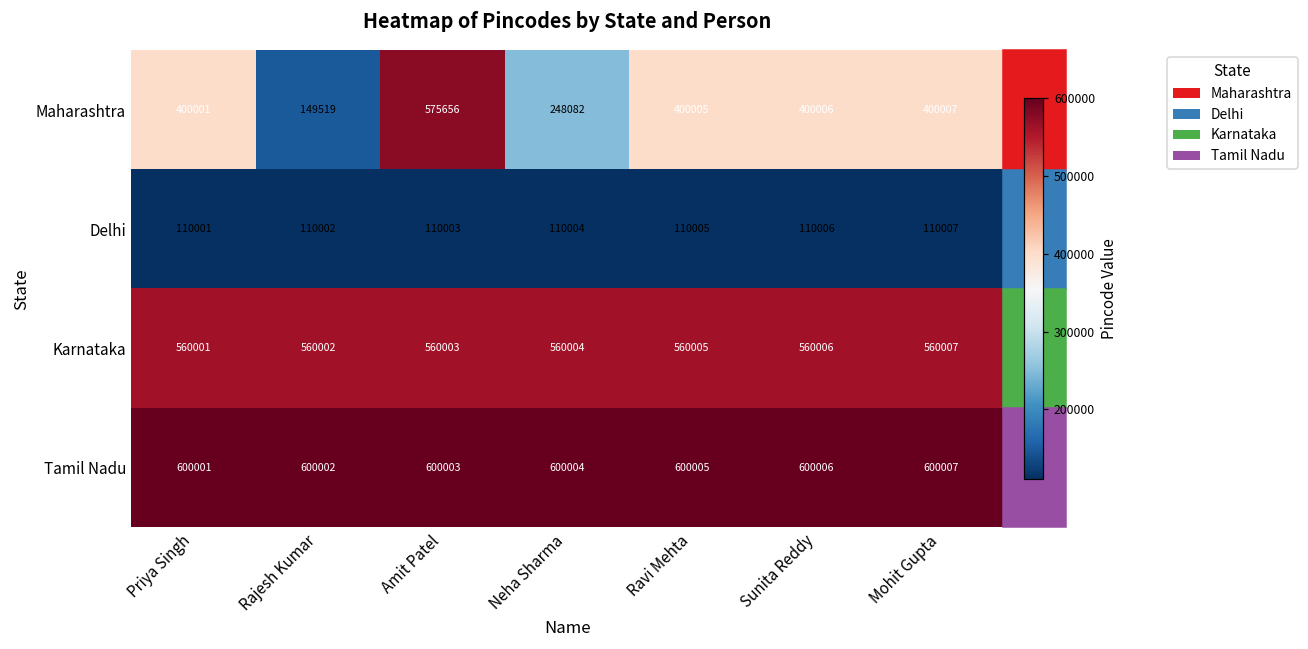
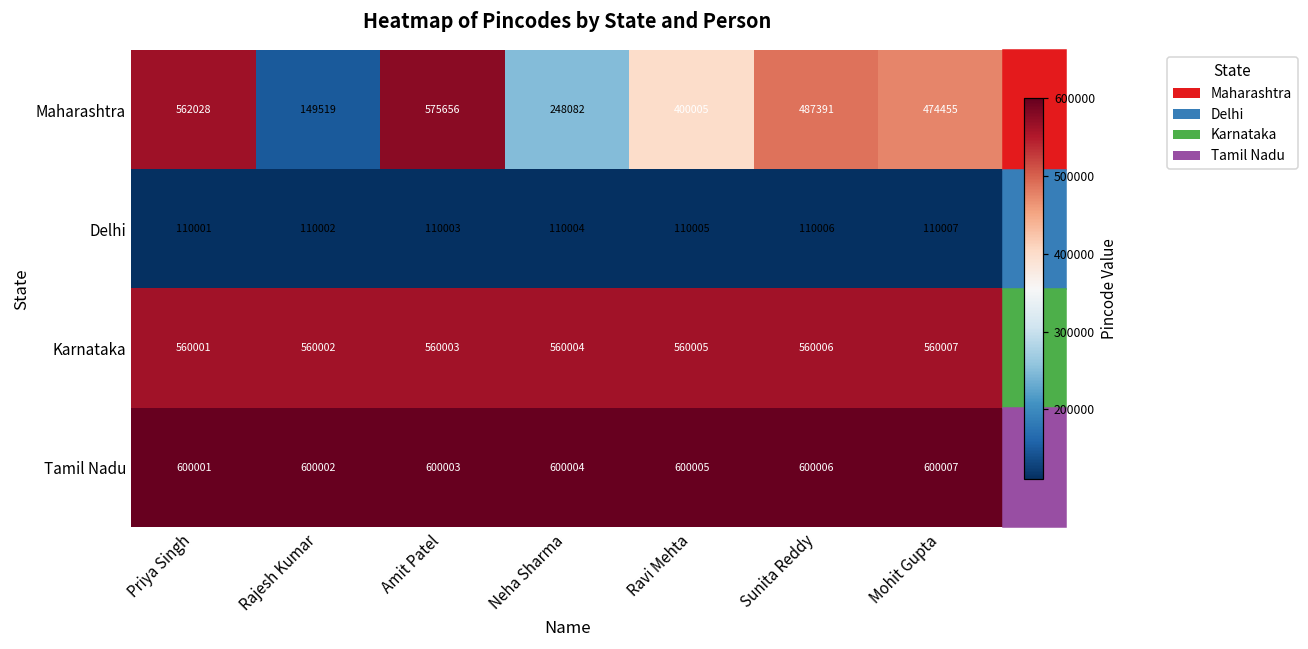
Maharashtra, Priya Singh: 400001 -> 562028
Maharashtra, Sunita Reddy: 400006 -> 487391
Maharashtra, Mohit Gupta: 400007 -> 474455
